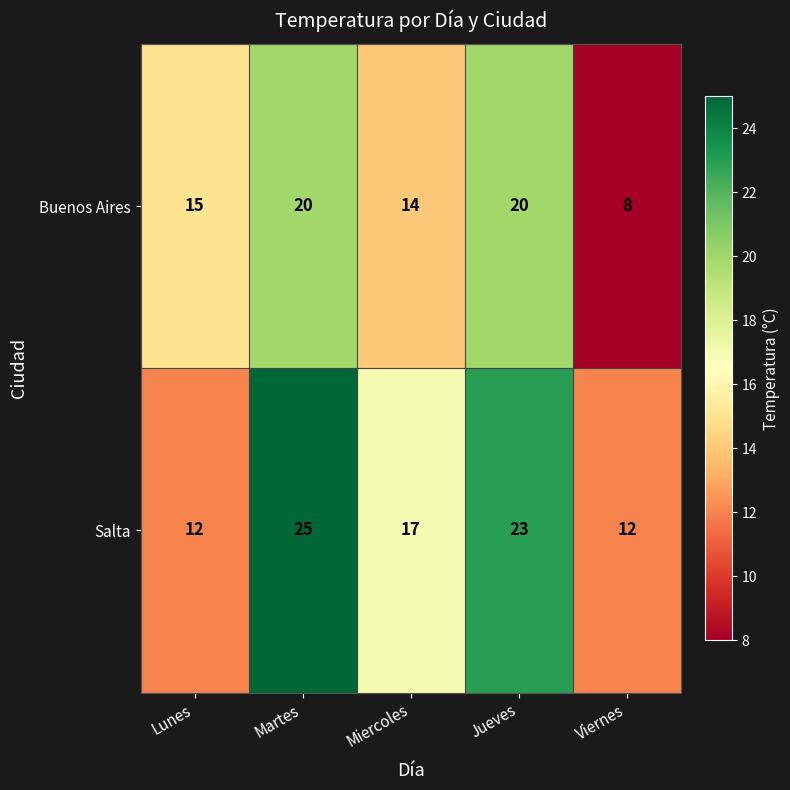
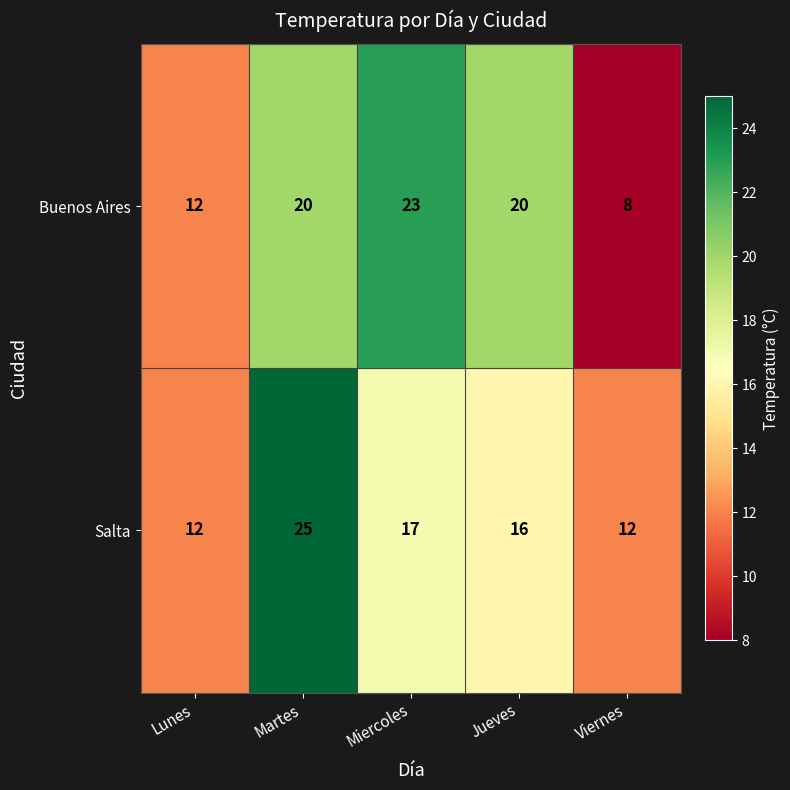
Buenos Aires, Lunes: 15 -> 12
Buenos Aires, Miercoles: 14 -> 23
Salta, Jueves: 23 -> 16
